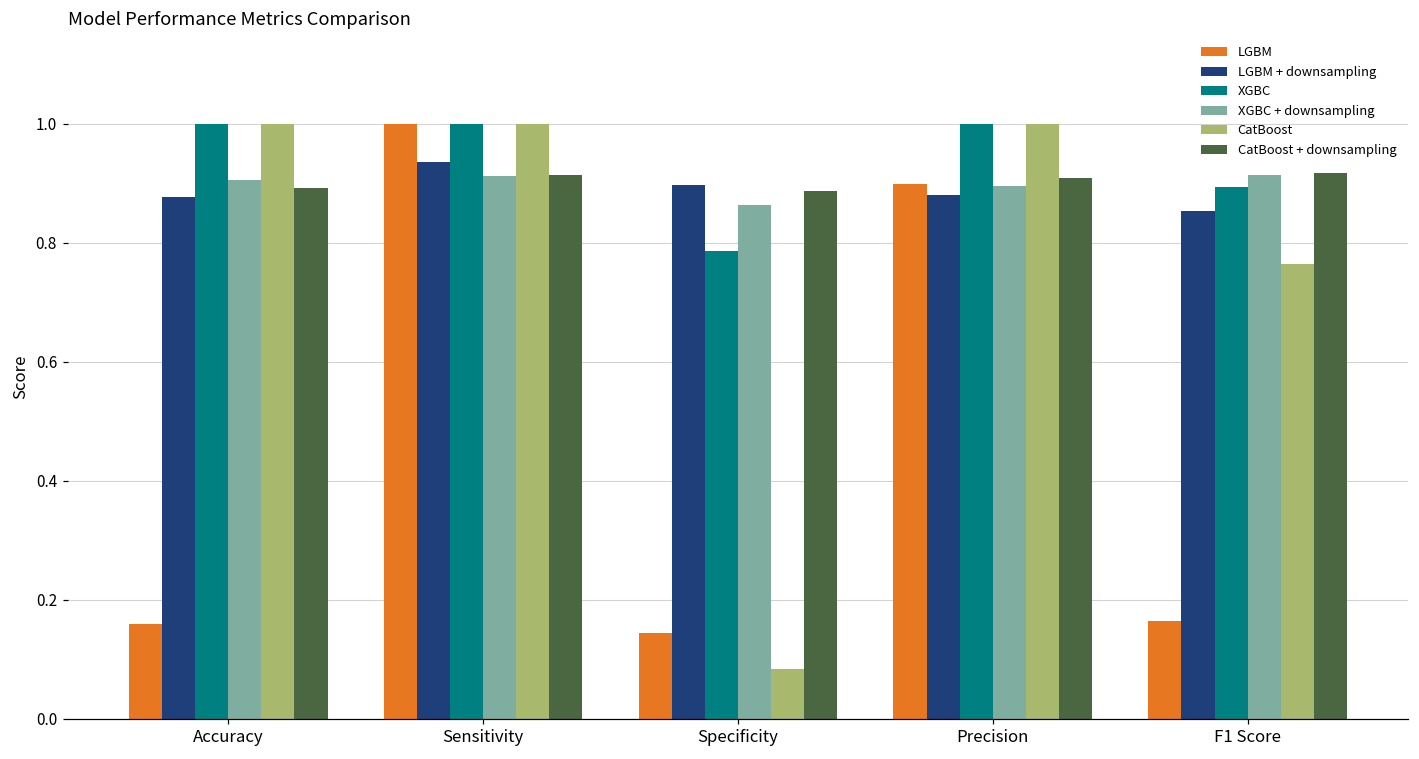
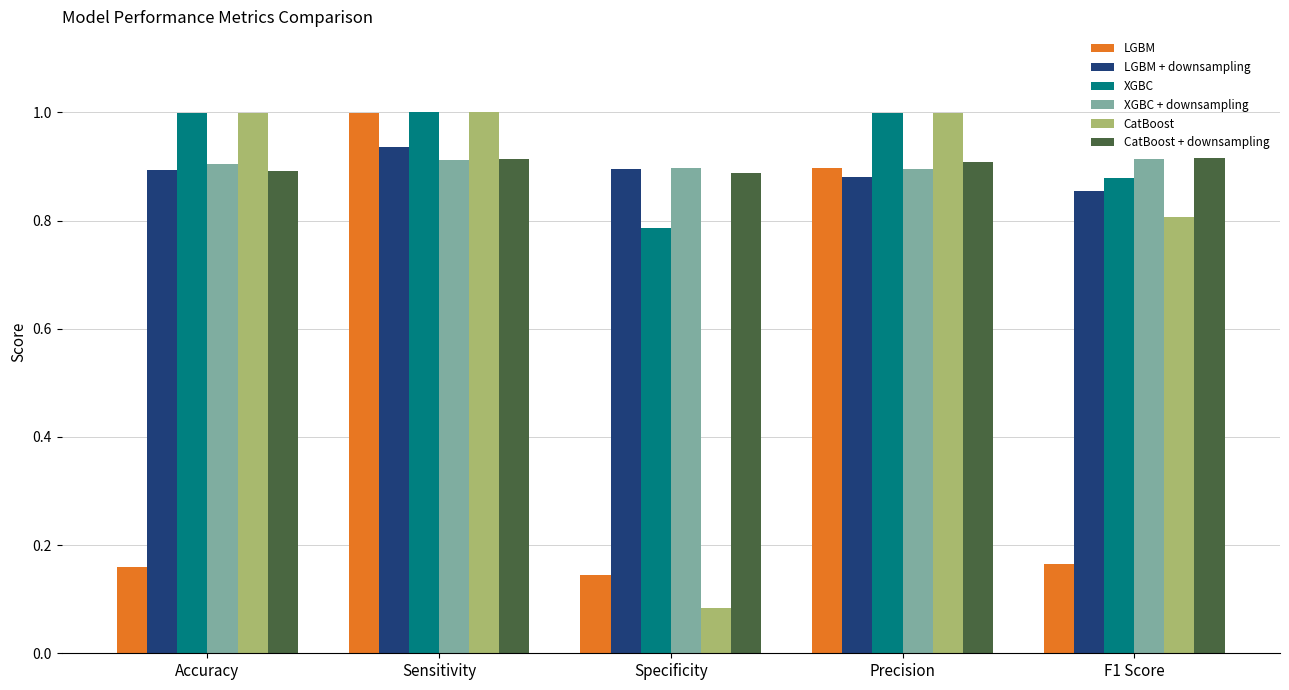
LGBM + downsampling, Accuracy: 0.88 -> 0.89
XGBC + downsampling, Specificity: 0.86 -> 0.90
XGBC, F1 Score: 0.89 -> 0.88
CatBoost, F1 Score: 0.76 -> 0.81
